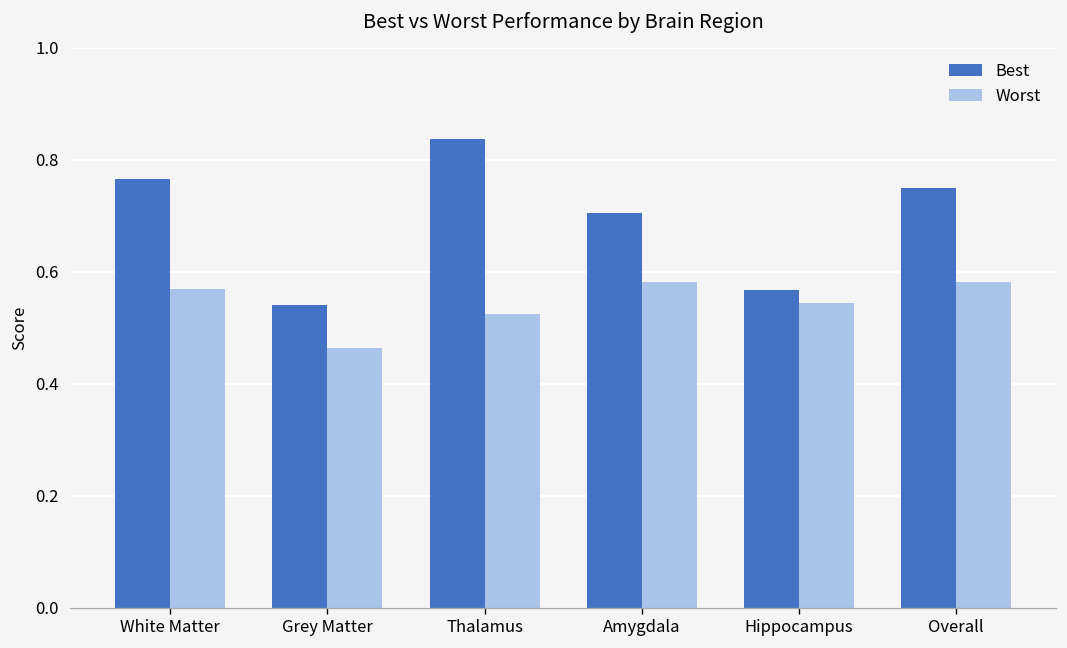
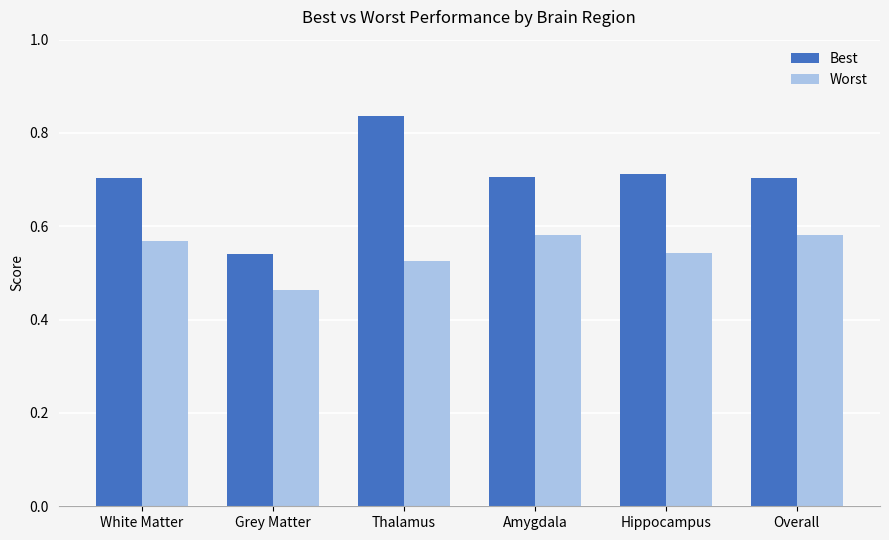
Best, White Matter: 0.77 -> 0.70
Best, Hippocampus: 0.57 -> 0.71
Best, Overall: 0.75 -> 0.70
